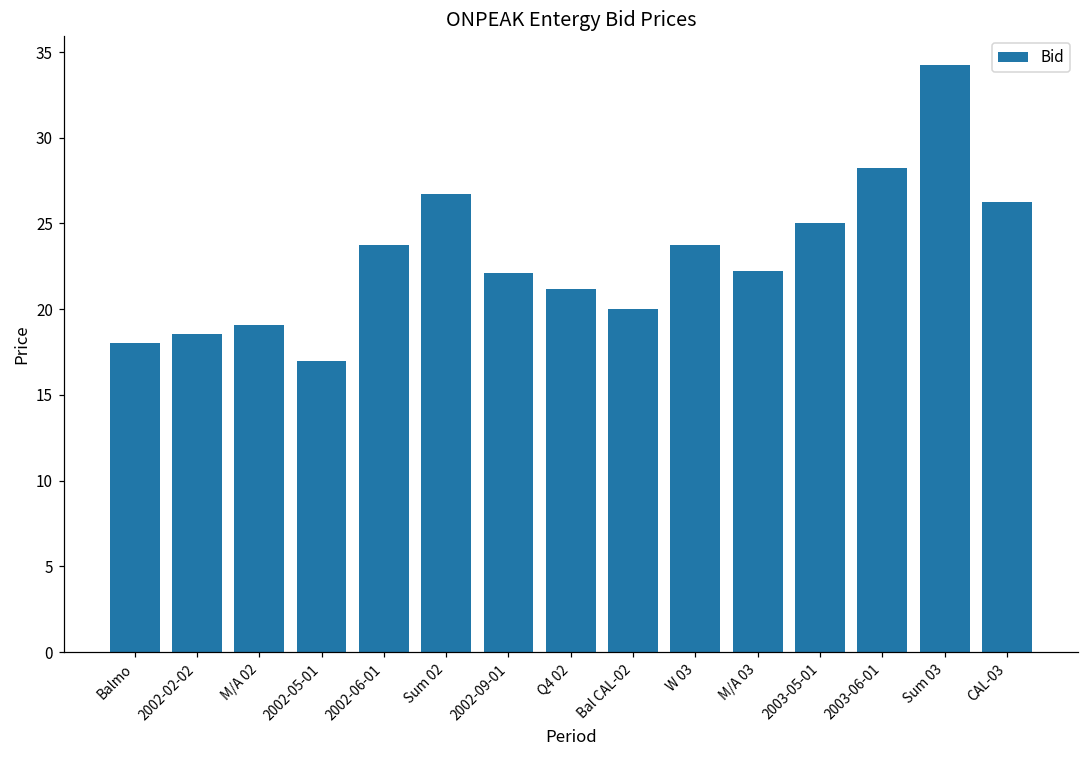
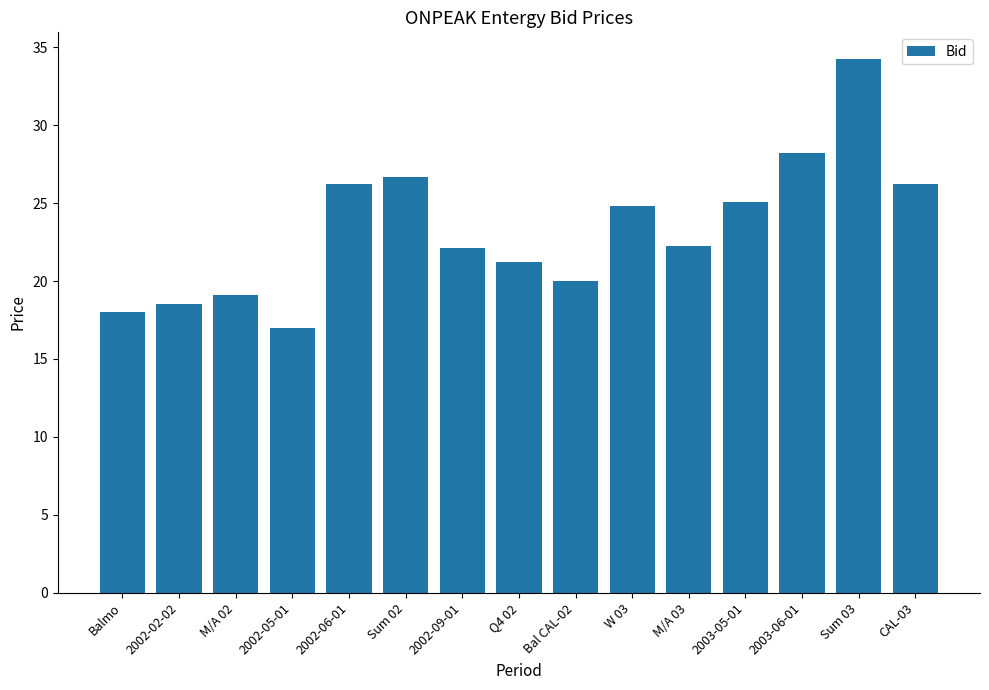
2002-06-01: 23.8 -> 26.3
W 03: 23.8 -> 24.8
